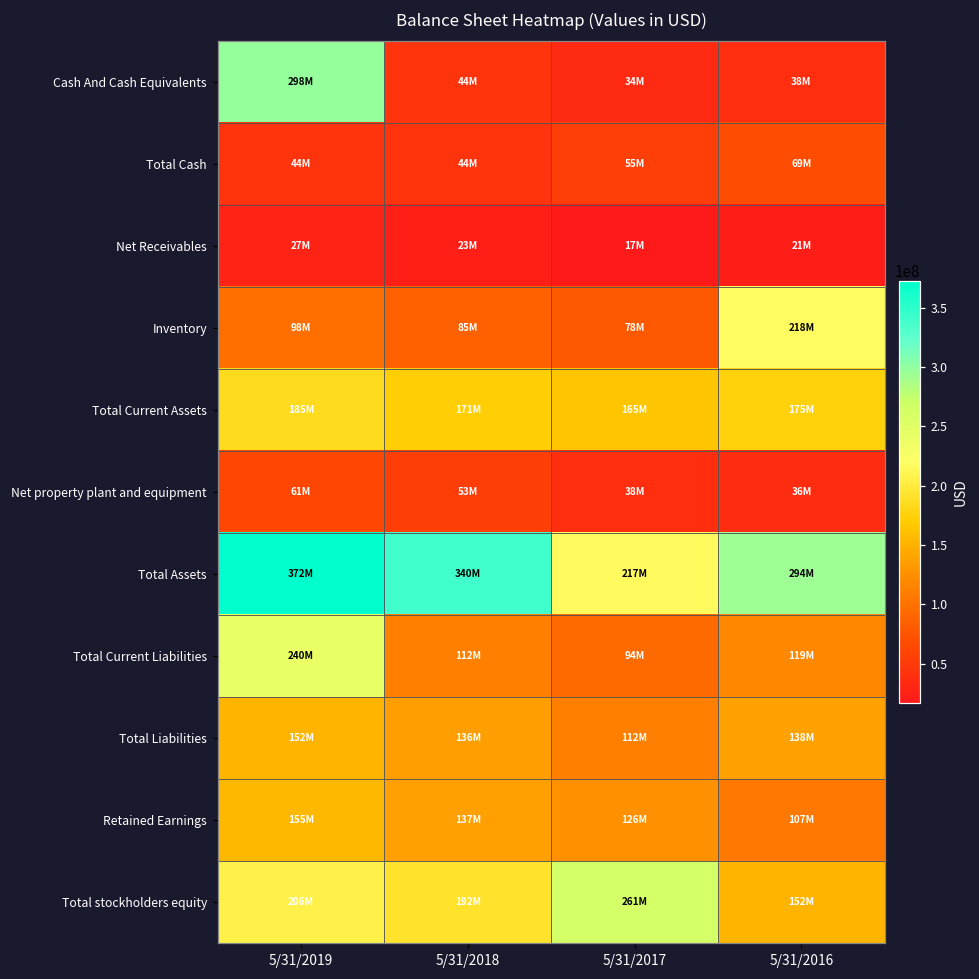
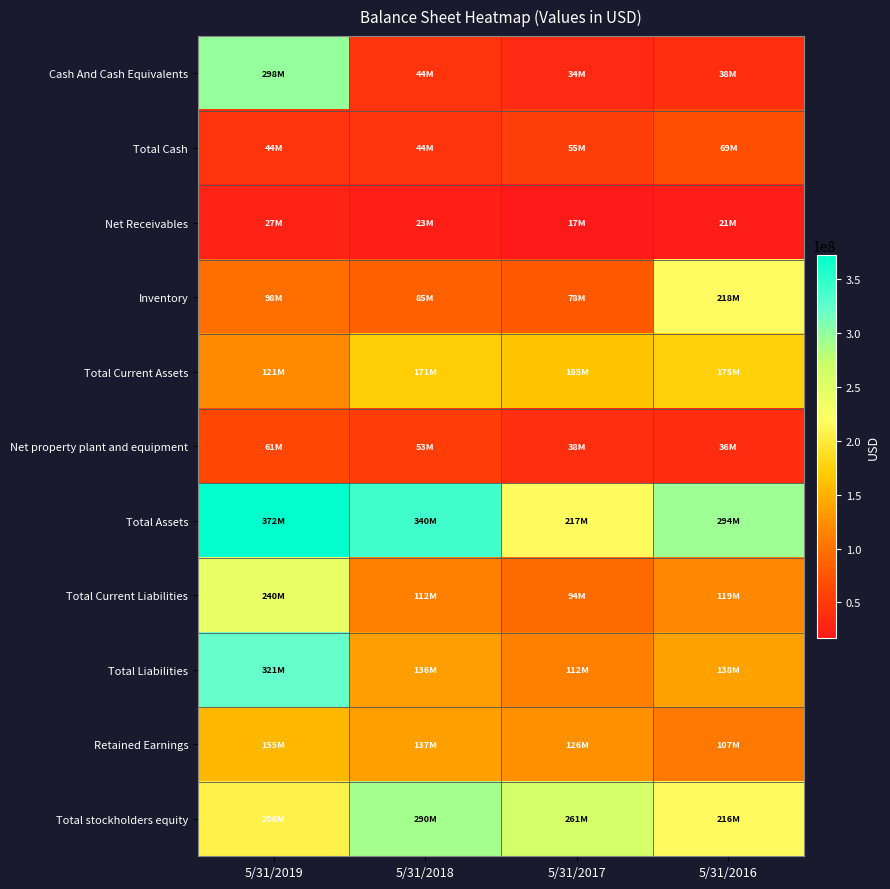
Total Current Assets, 5/31/2019: 185M -> 121M
Total Liabilities, 5/31/2019: 152M -> 321M
Total stockholders equity, 5/31/2018: 192M -> 290M
Total stockholders equity, 5/31/2016: 152M -> 216M
